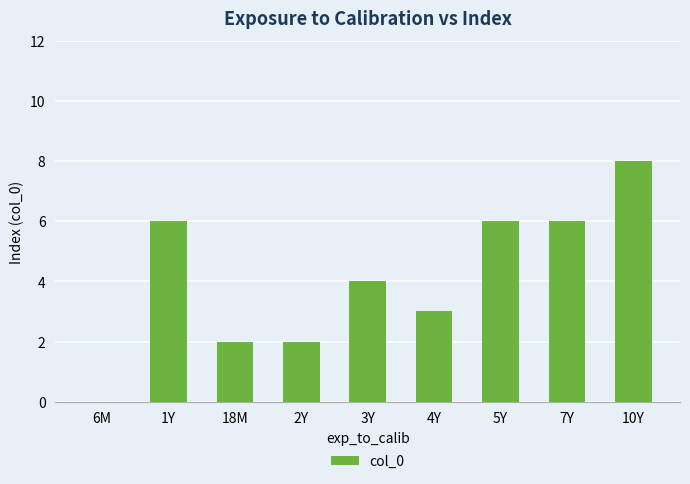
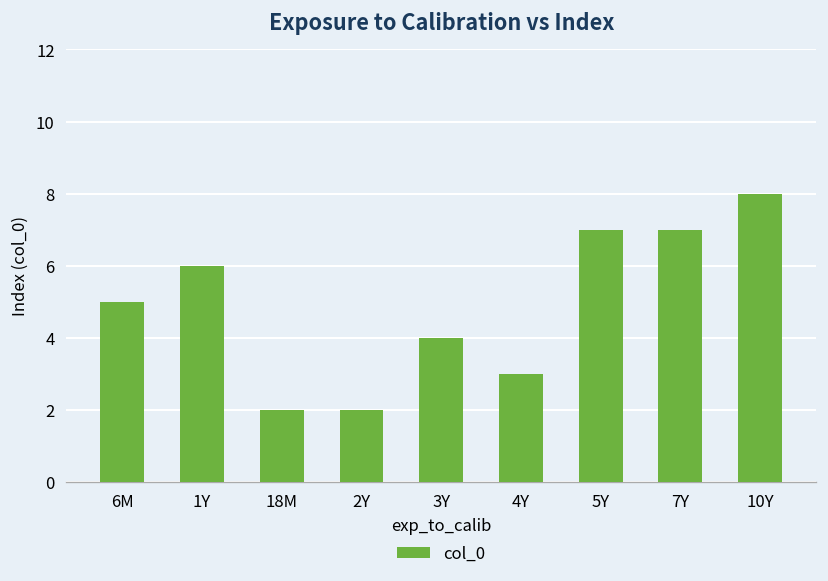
6M: 0 -> 5
5Y: 6 -> 7
7Y: 6 -> 7
